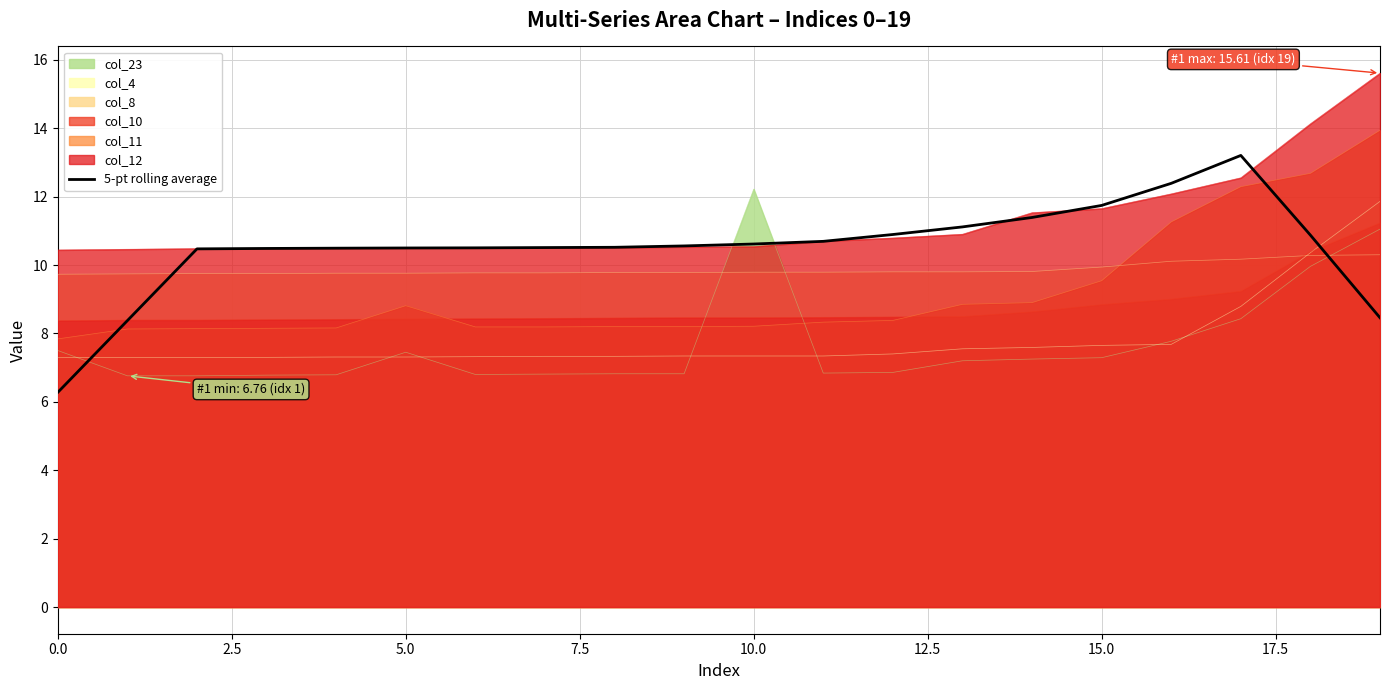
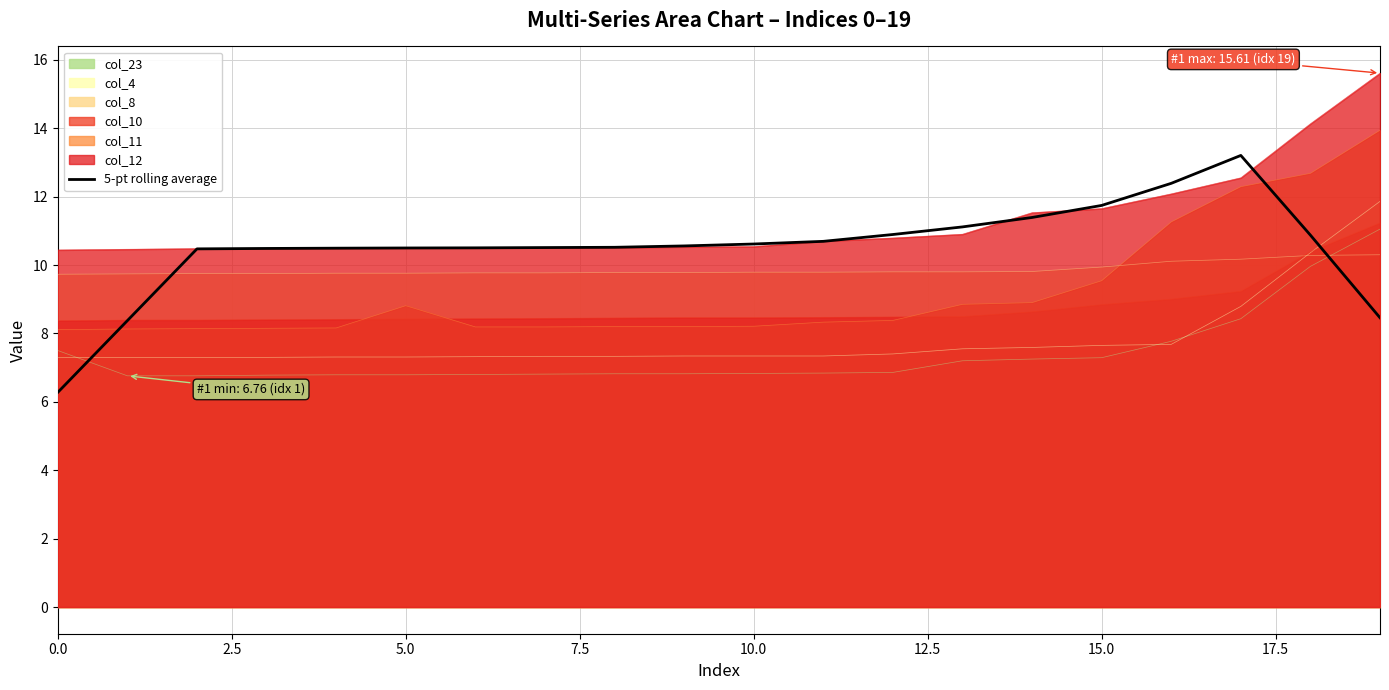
col_11, 0.0: 7.8 -> 8.1
col_23, 5.0: 7.5 -> 6.8
col_23, 10.0: 12.2 -> 6.8
